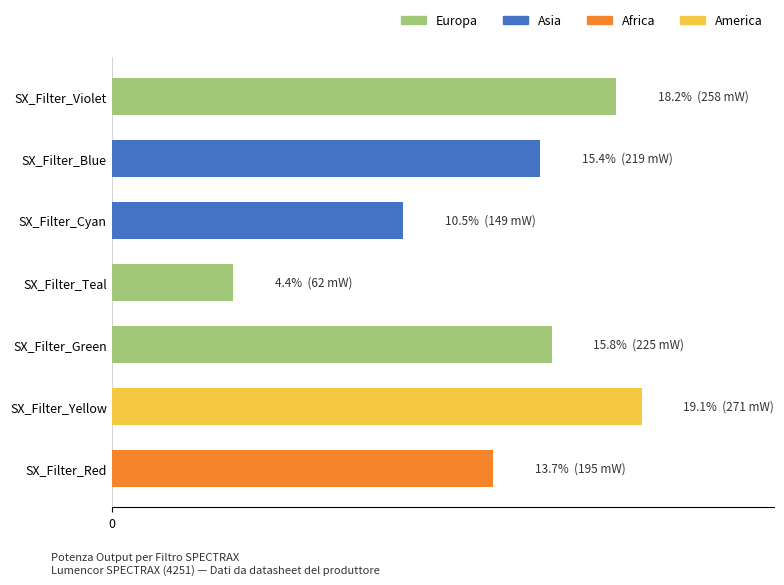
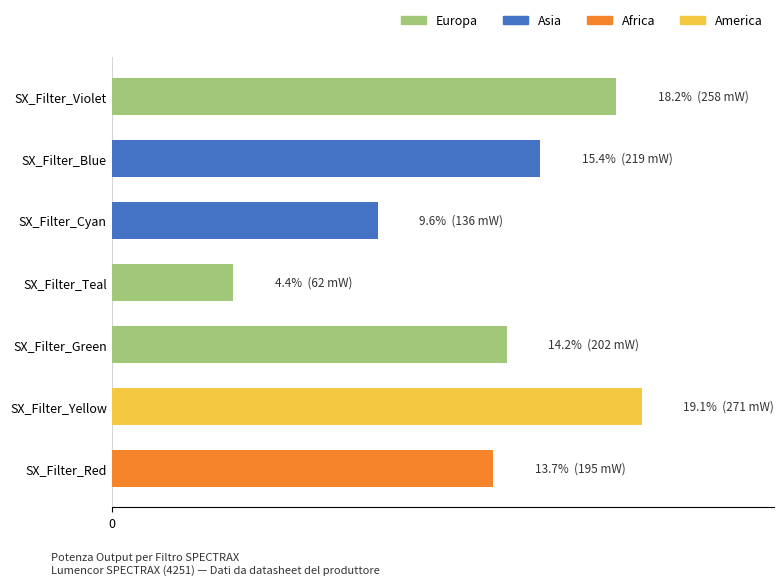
SX_Filter_Cyan: 10.5% (149 mW) -> 9.6% (136 mW)
SX_Filter_Green: 15.8% (225 mW) -> 14.2% (202 mW)
